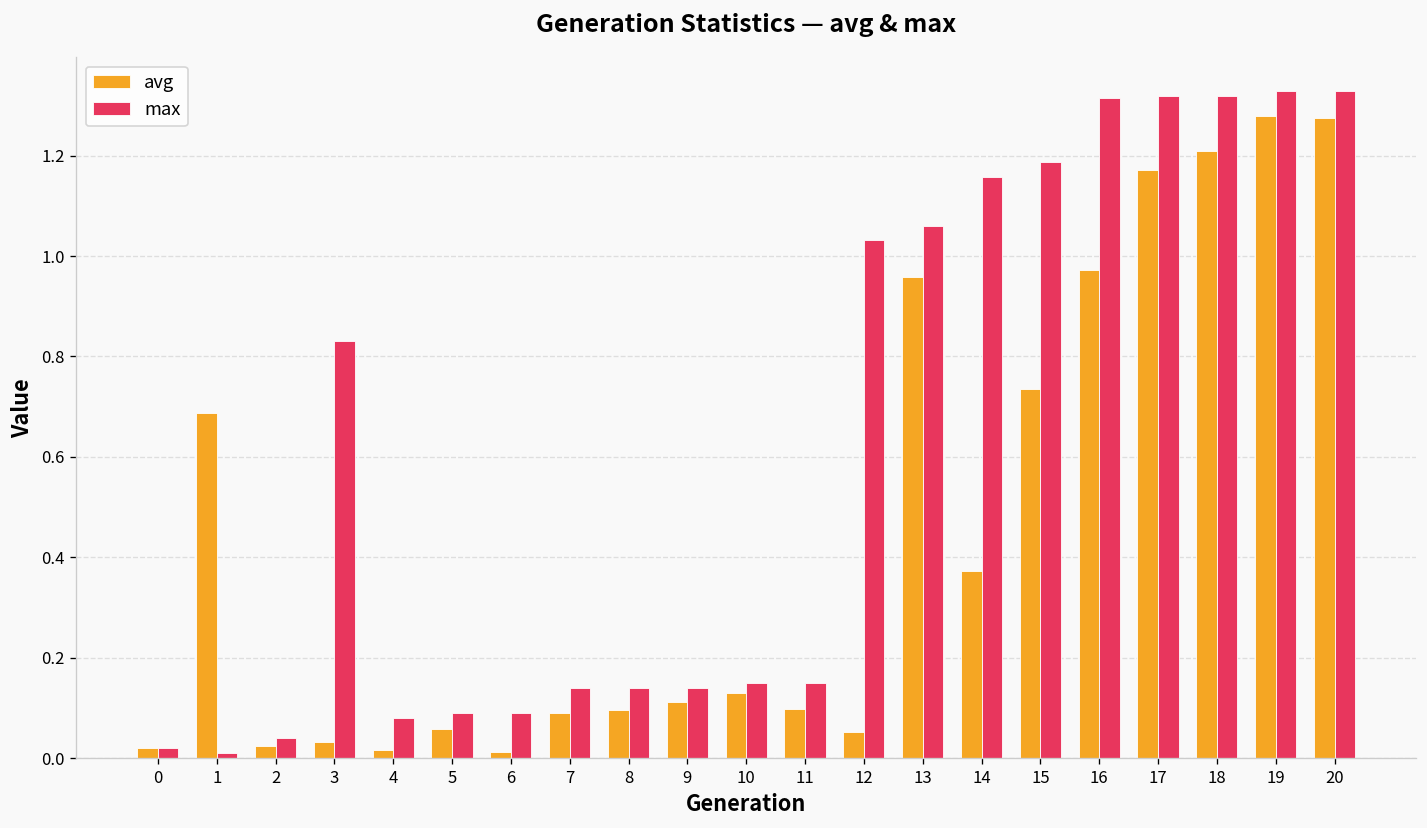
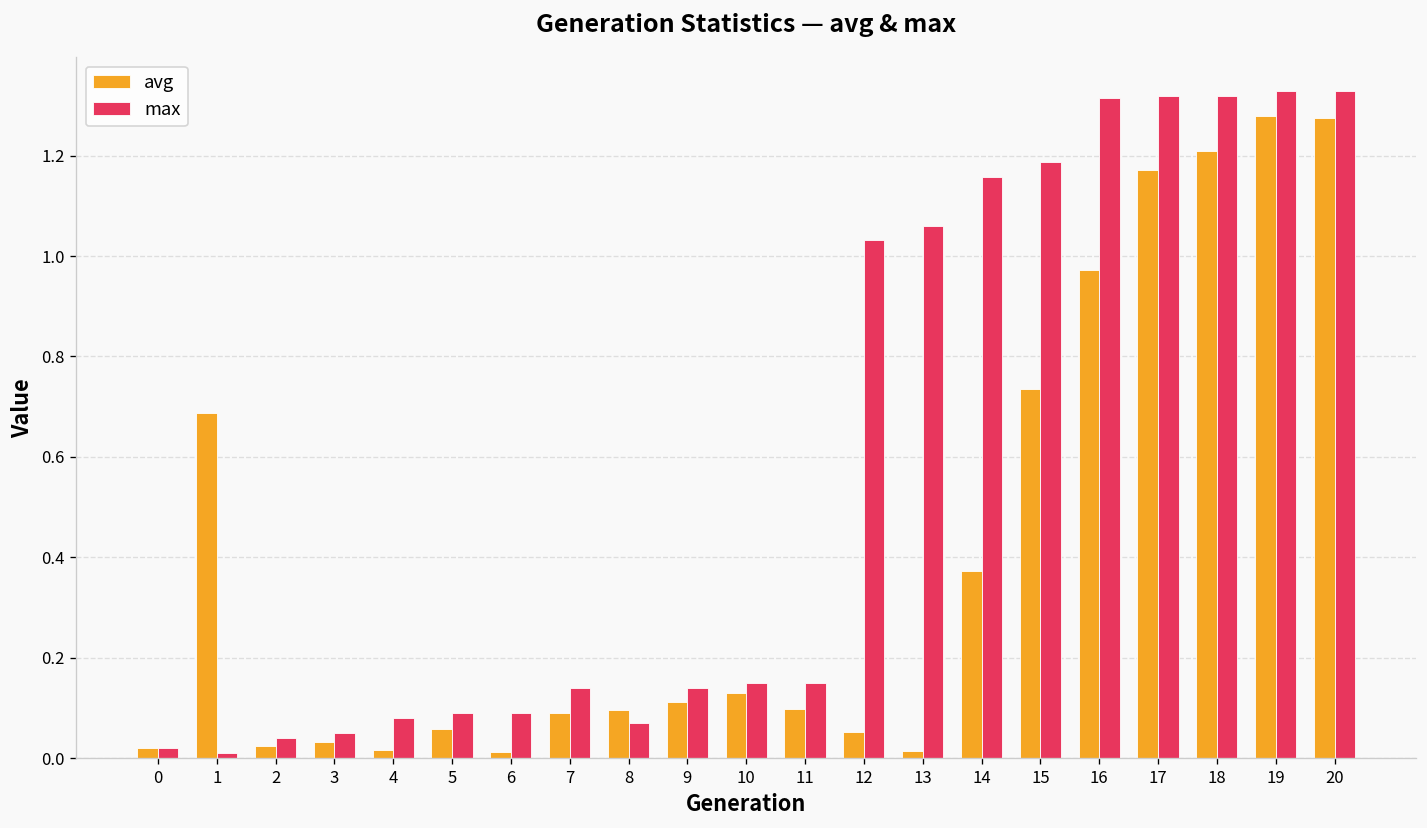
max, 3: 0.83 -> 0.05
max, 8: 0.14 -> 0.07
avg, 13: 0.96 -> 0.01
